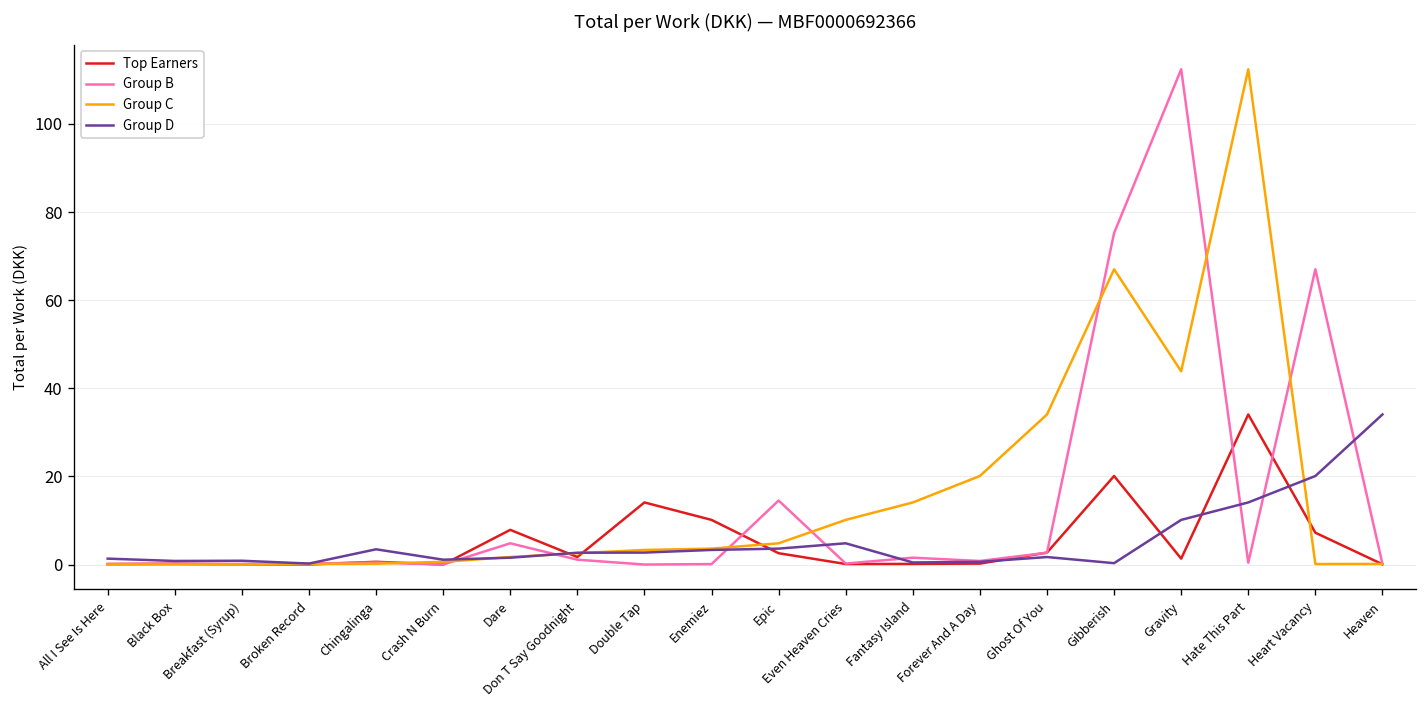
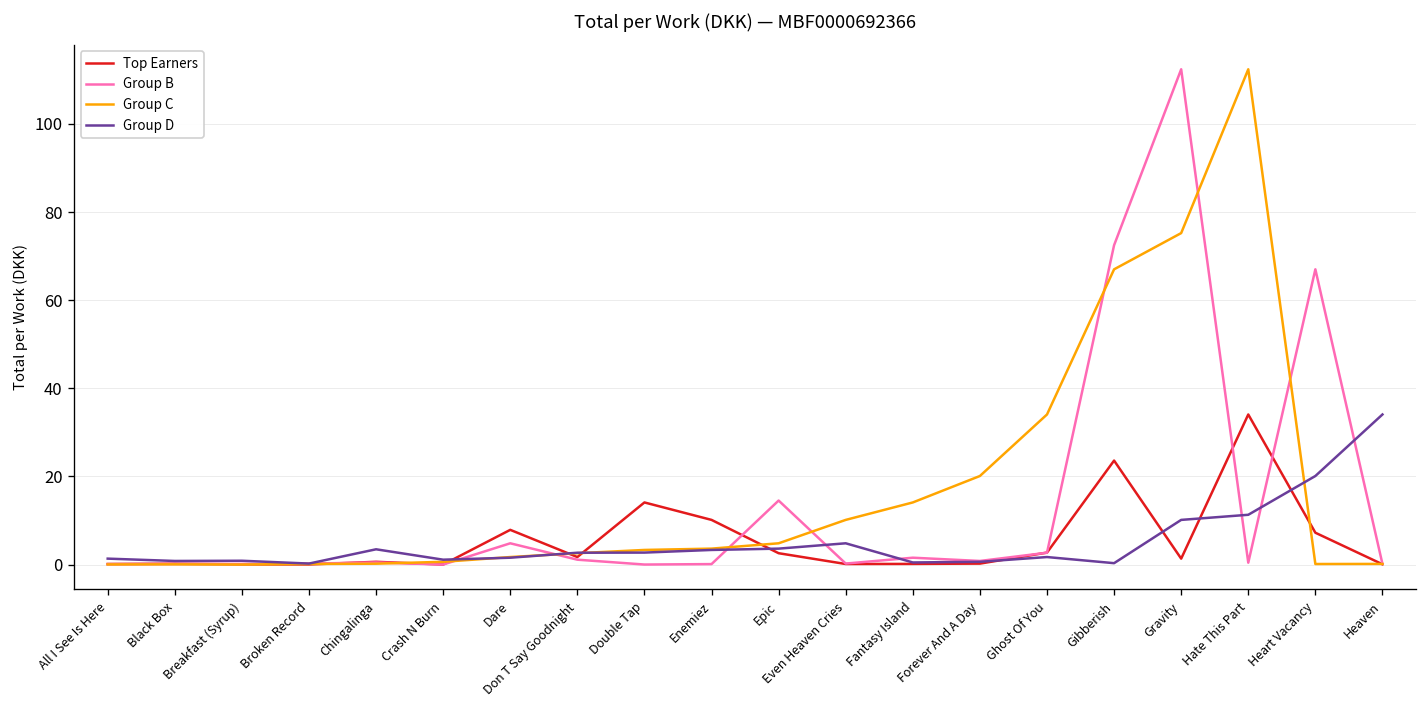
Top Earners, Gibberish: 20 -> 24
Group B, Gibberish: 75 -> 72
Group C, Gravity: 44 -> 75
Group D, Hate This Part: 14 -> 11
